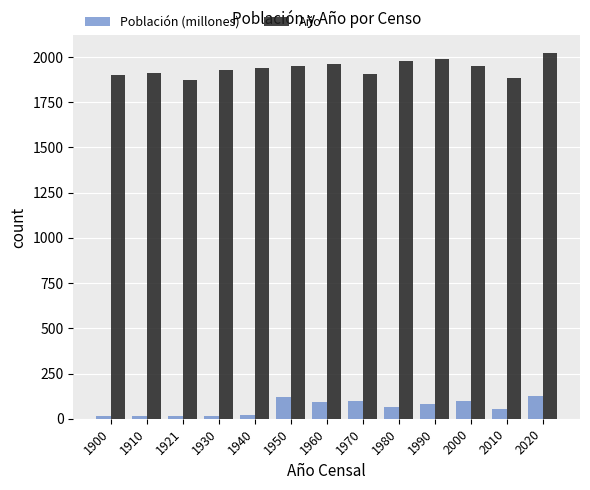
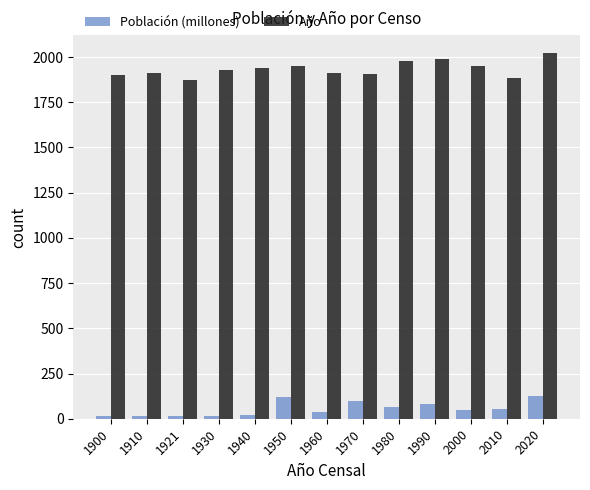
Población (millones), 1960: 90 -> 30
Año, 1960: 1960 -> 1910
Población (millones), 2000: 100 -> 50
